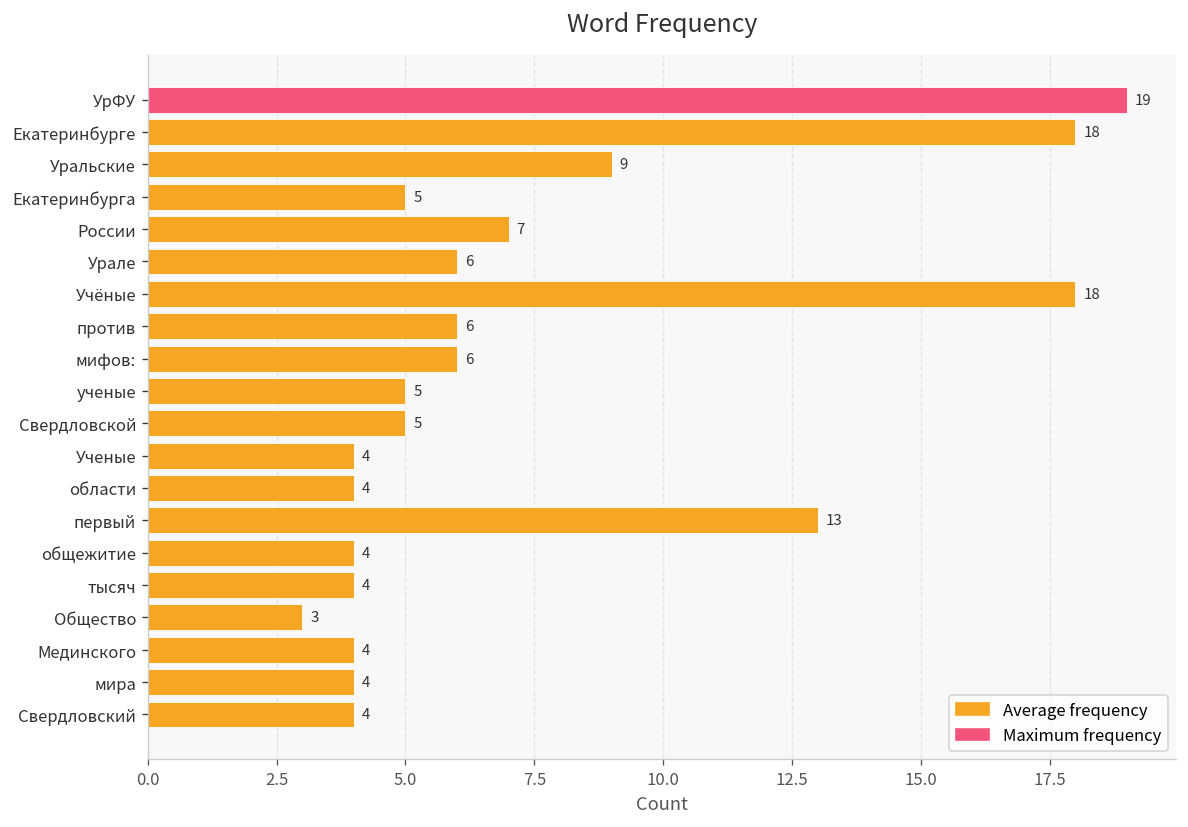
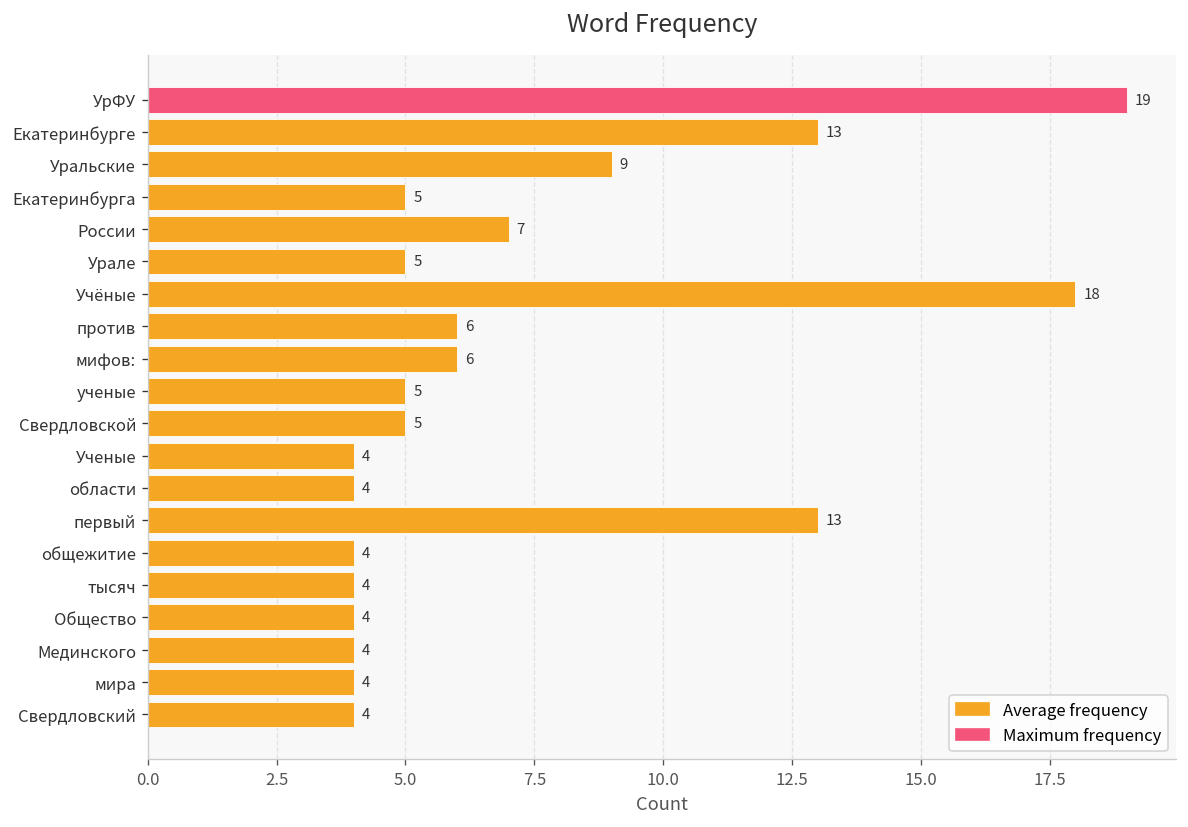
Екатеринбурге: 18 -> 13
Урале: 6 -> 5
Общество: 3 -> 4
